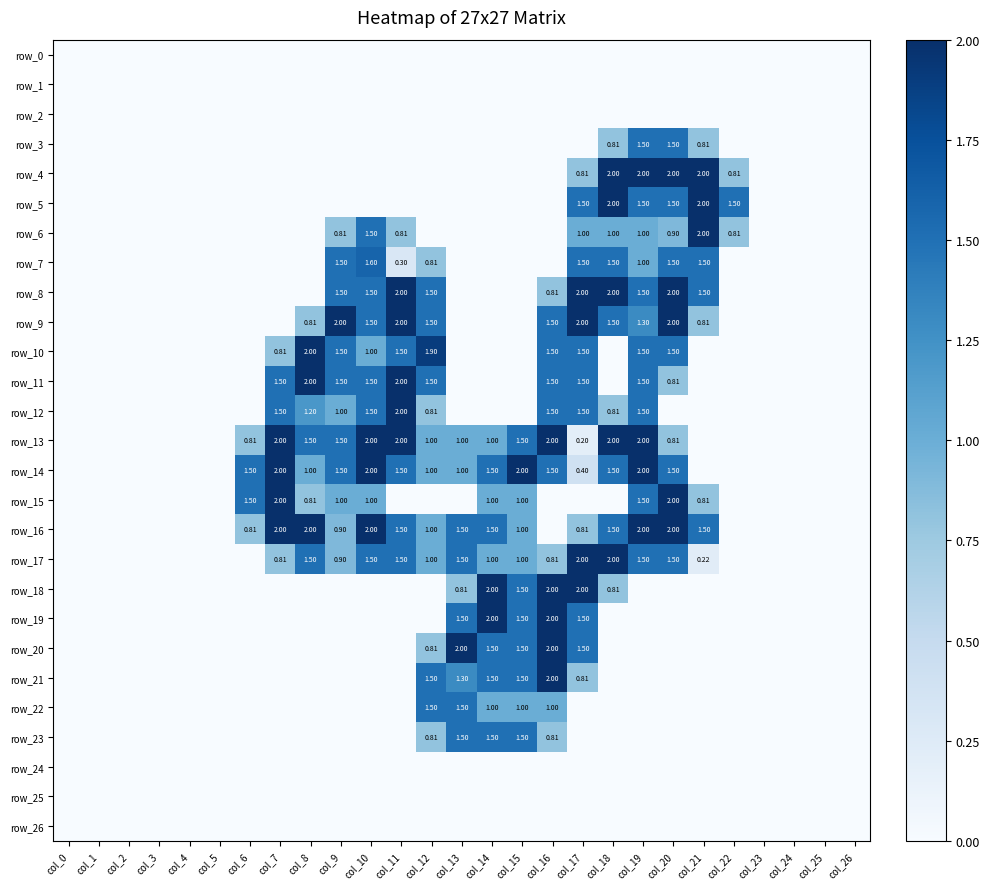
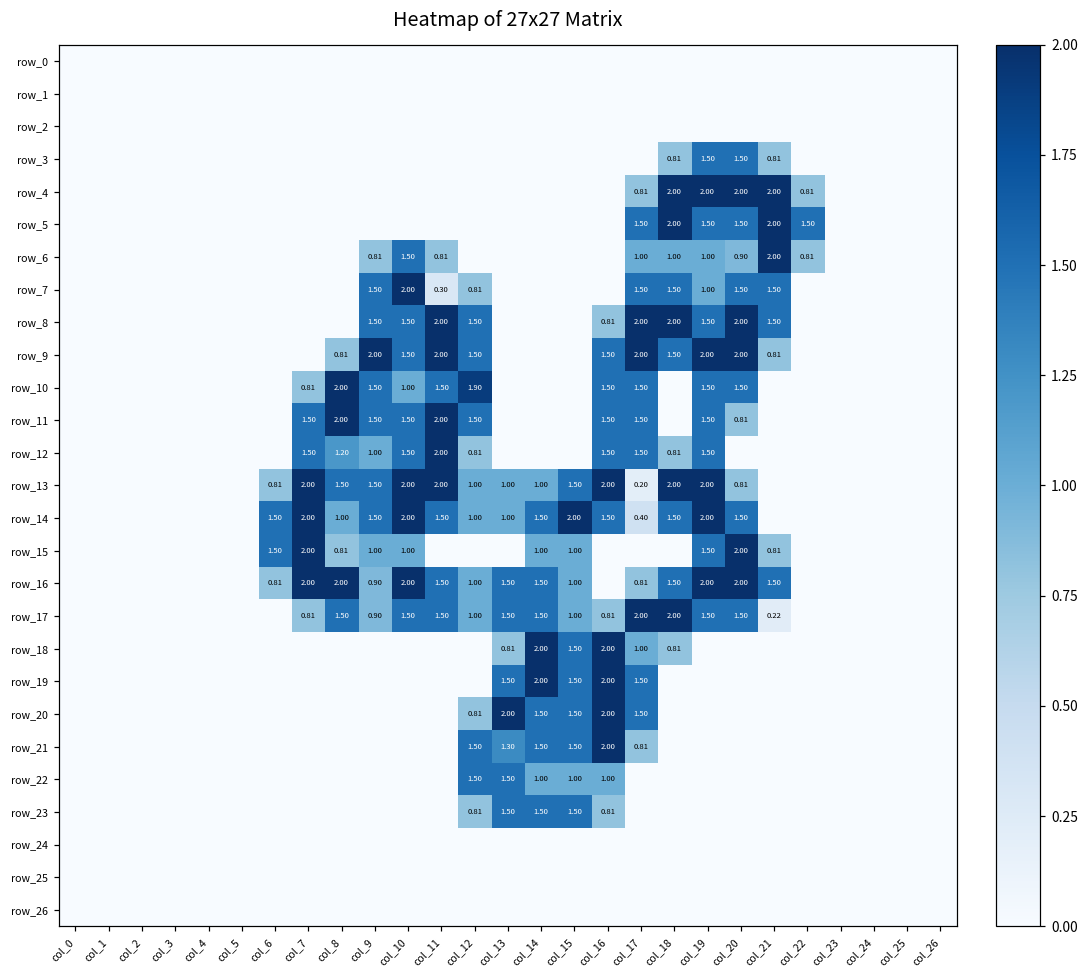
row_7, col_10: 1.60 -> 2.00
row_9, col_19: 1.30 -> 2.00
row_17, col_14: 1.00 -> 1.50
row_18, col_17: 2.00 -> 1.00
